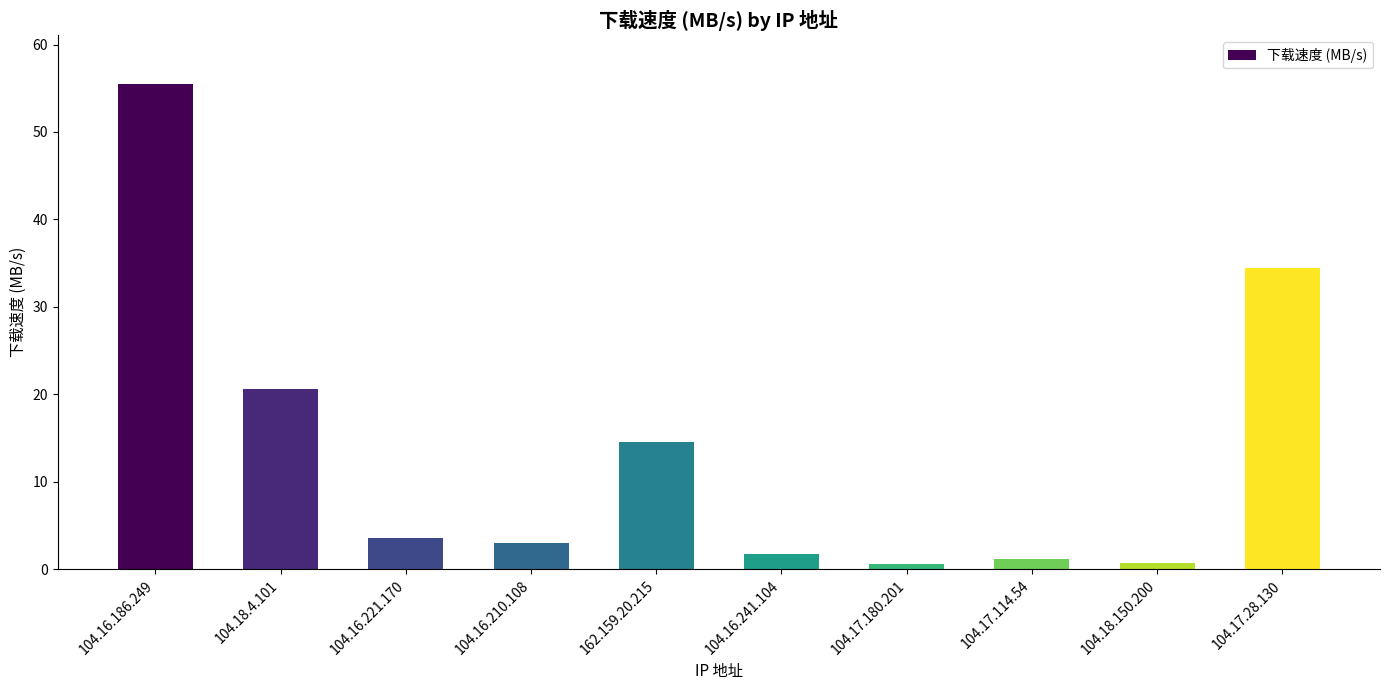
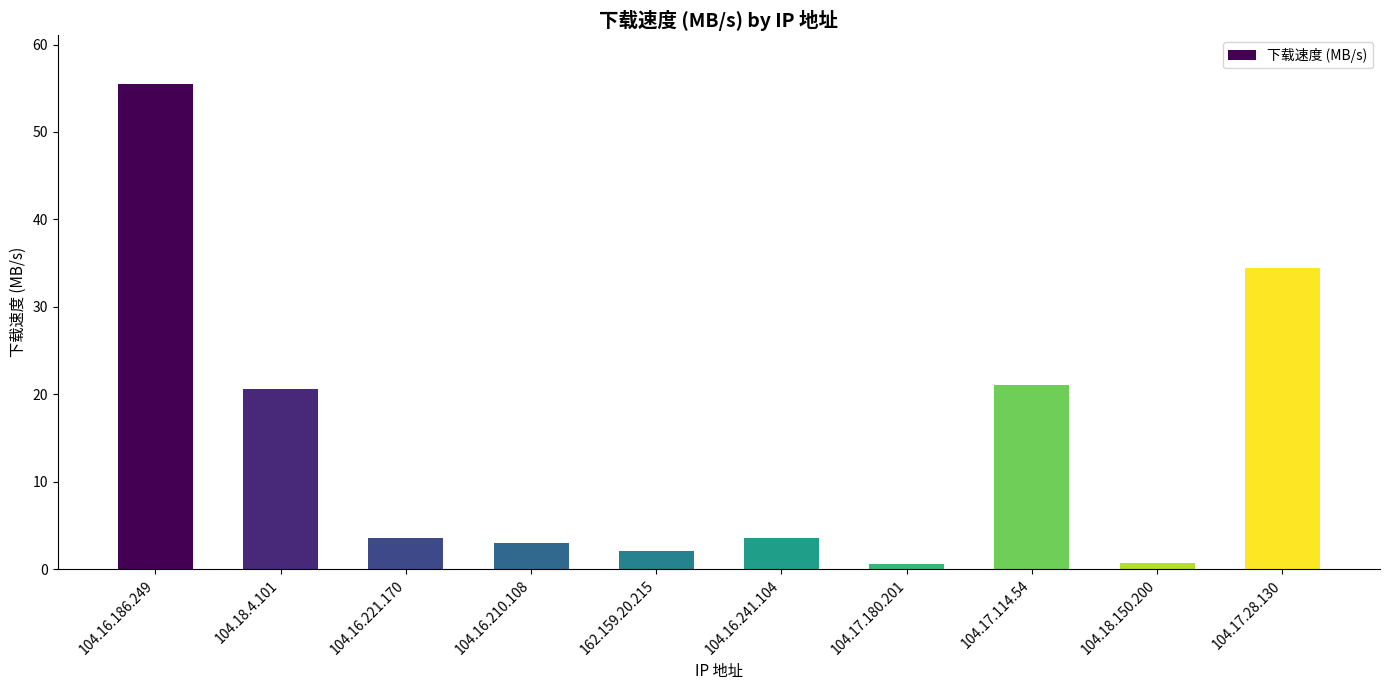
162.159.20.215: 15 -> 2
104.16.241.104: 2 -> 4
104.17.114.54: 1 -> 21
